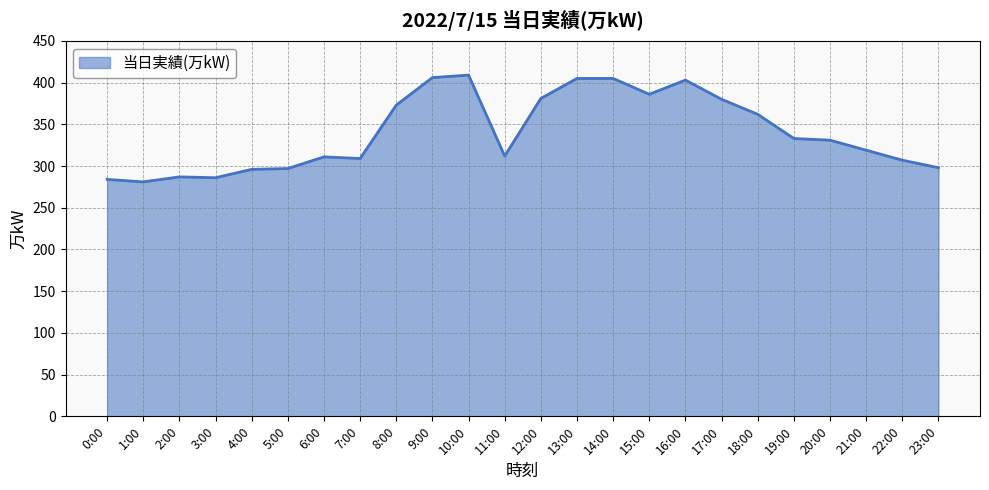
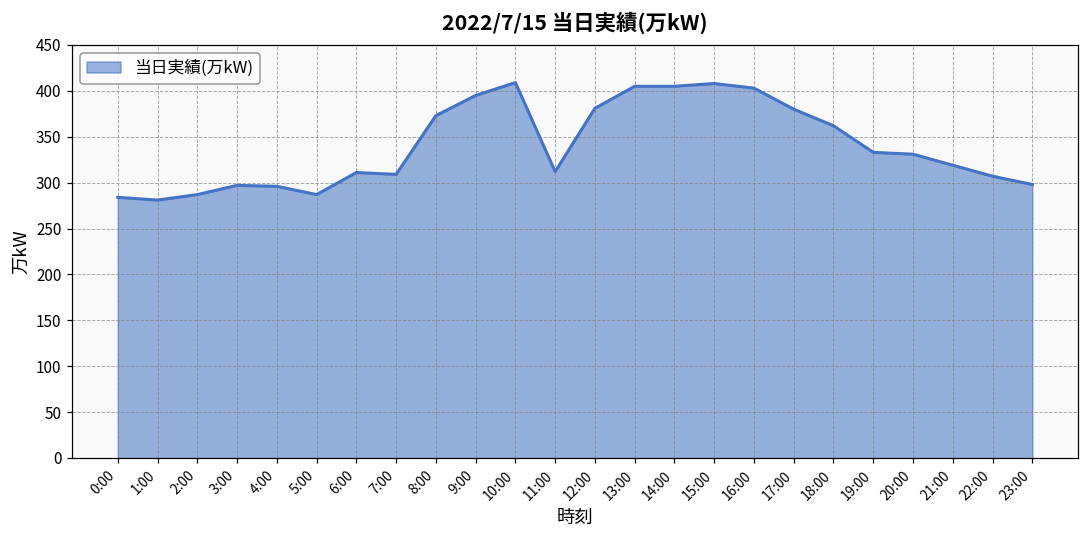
3:00: 290 -> 300
5:00: 300 -> 290
9:00: 410 -> 400
15:00: 390 -> 410
